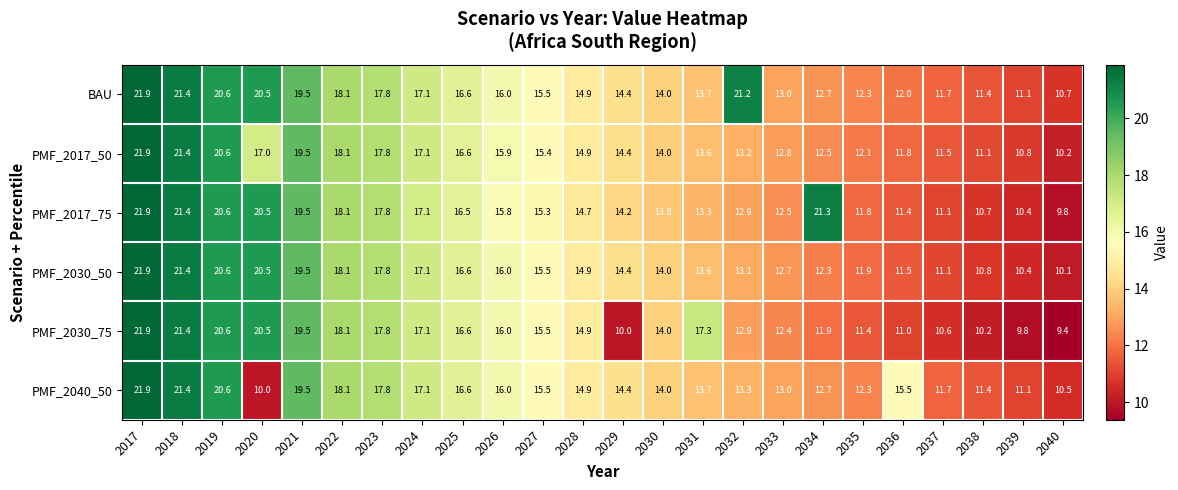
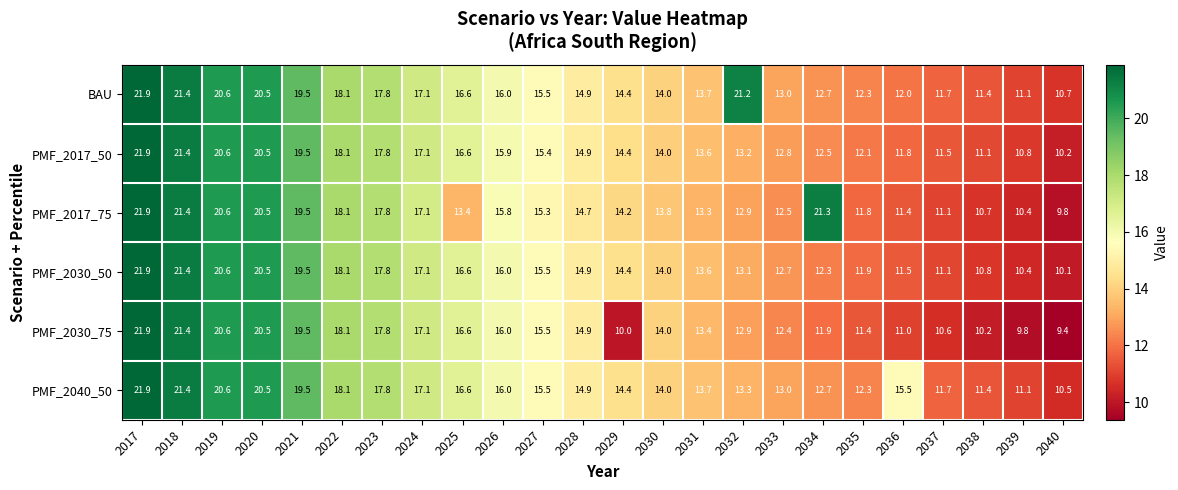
PMF_2017_50, 2020: 17.0 -> 20.5
PMF_2017_75, 2025: 16.5 -> 13.4
PMF_2030_75, 2031: 17.3 -> 13.4
PMF_2040_50, 2020: 10.0 -> 20.5
